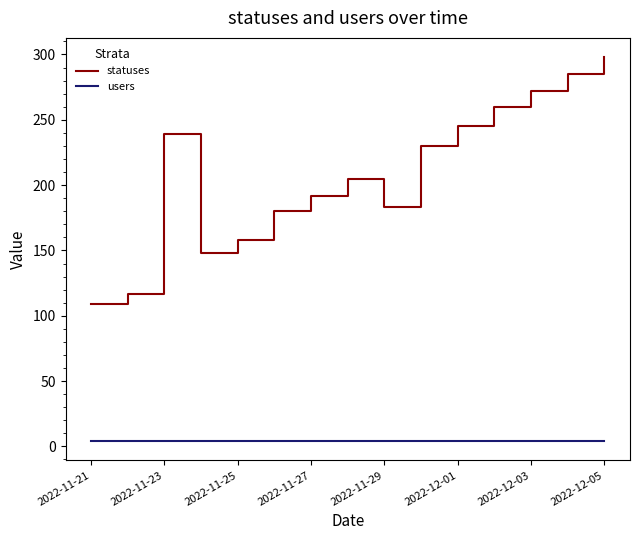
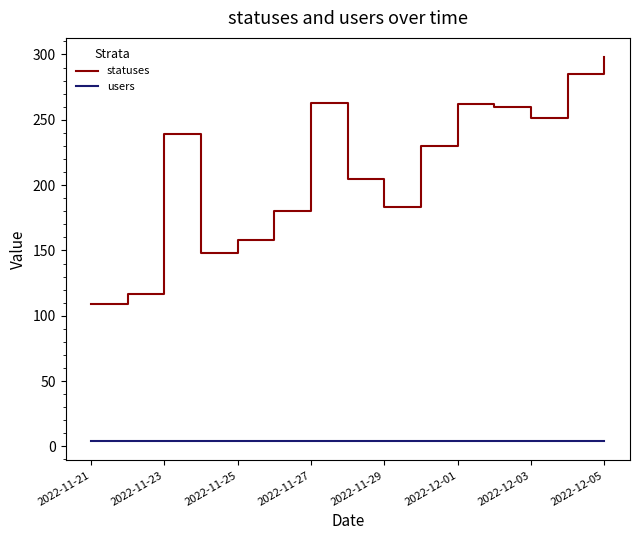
statuses, 2022-11-27: 192 -> 263
statuses, 2022-12-01: 245 -> 262
statuses, 2022-12-03: 272 -> 251
